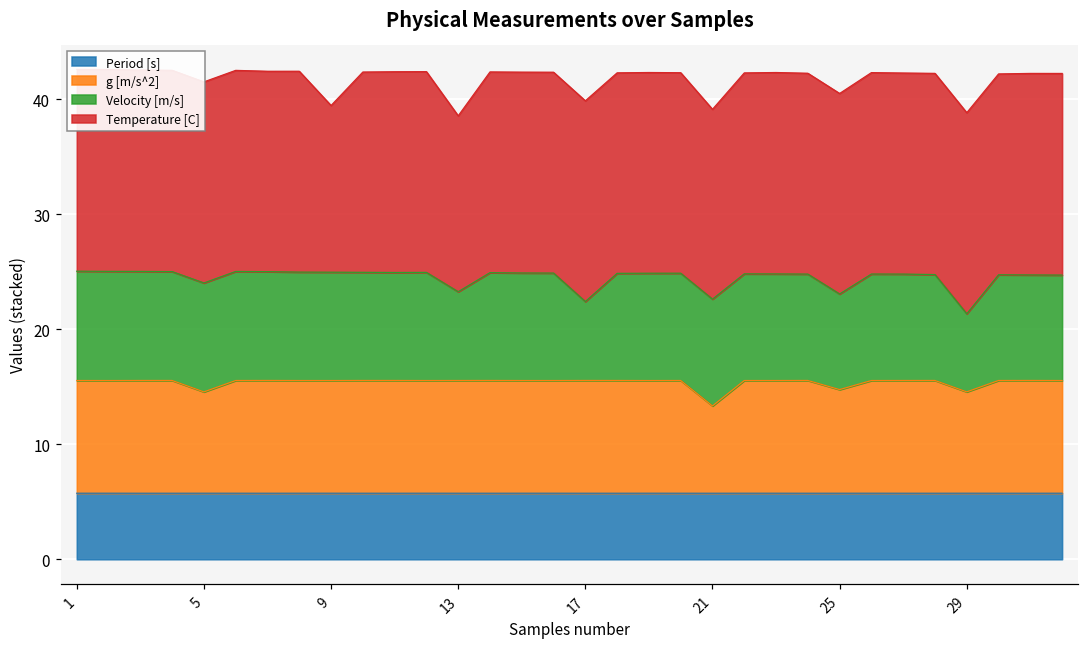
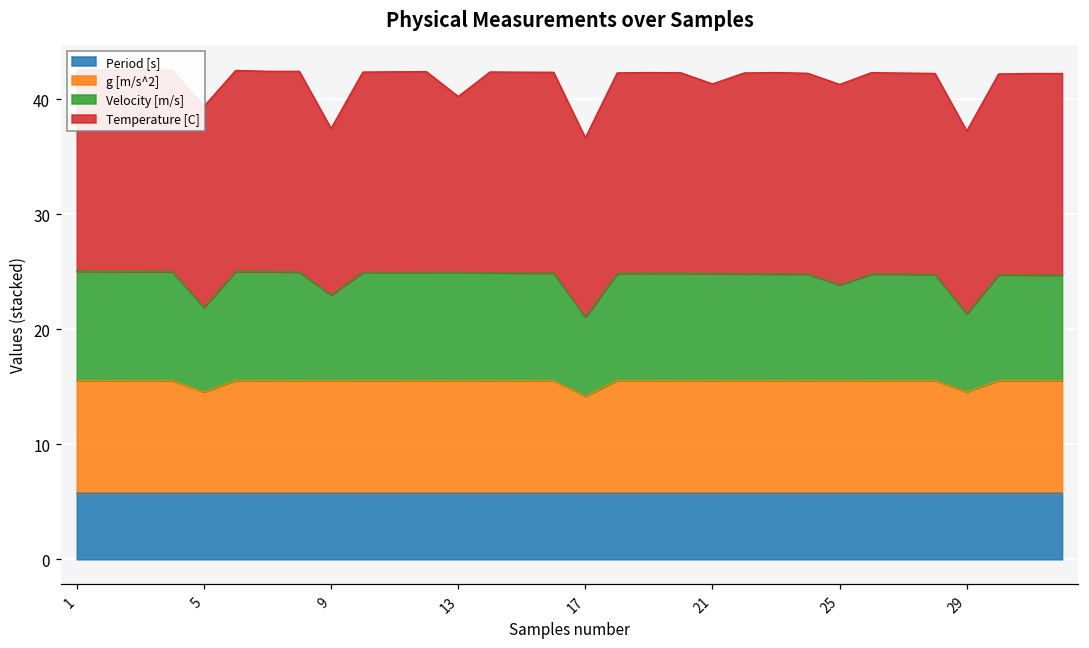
Velocity [m/s], 5: 9.5 -> 7.3
Velocity [m/s], 9: 9.4 -> 7.4
Velocity [m/s], 13: 7.7 -> 9.4
g [m/s^2], 17: 9.8 -> 8.4
Temperature [C], 17: 17.5 -> 15.6
g [m/s^2], 21: 7.6 -> 9.8
g [m/s^2], 25: 9.0 -> 9.8
Temperature [C], 29: 17.5 -> 15.9
